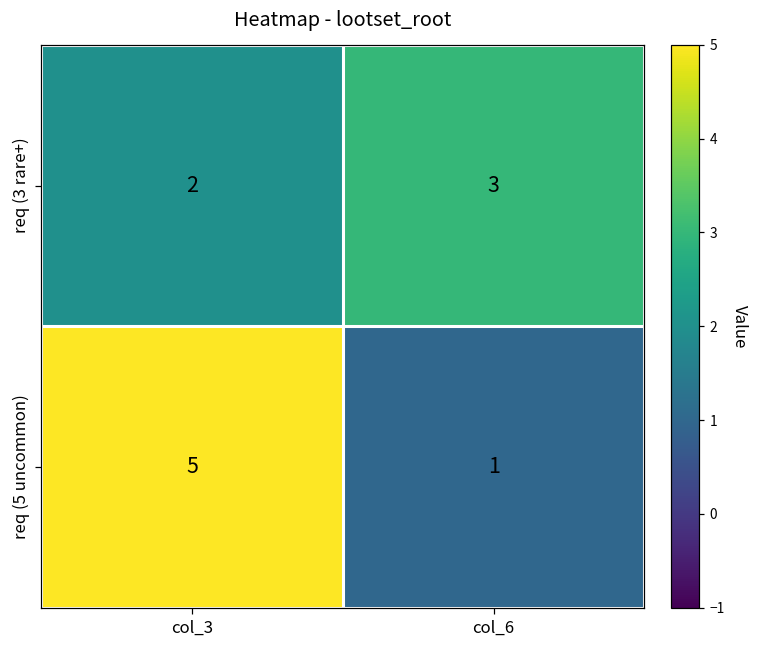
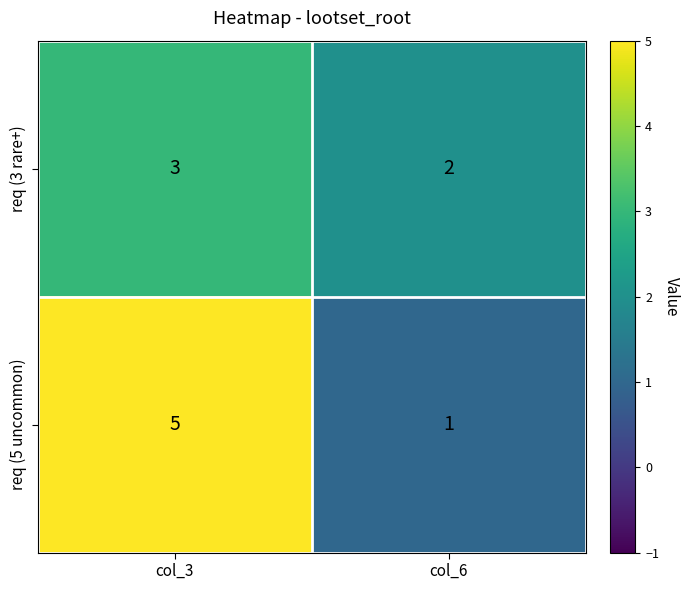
req (3 rare+), col_3: 2 -> 3
req (3 rare+), col_6: 3 -> 2
